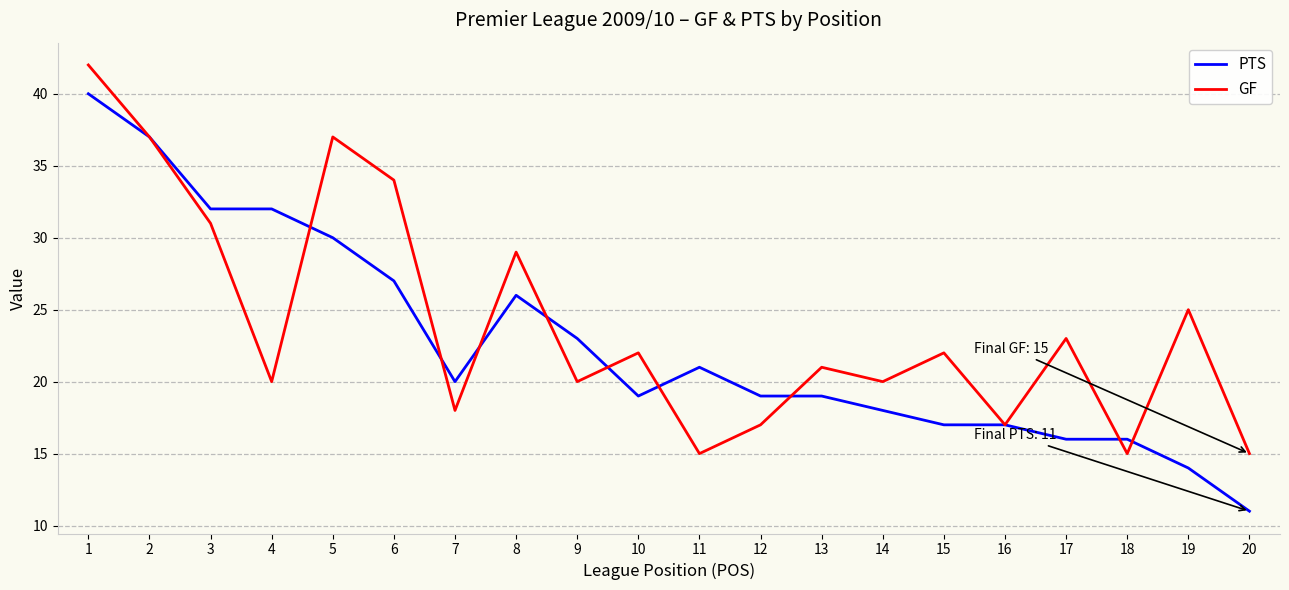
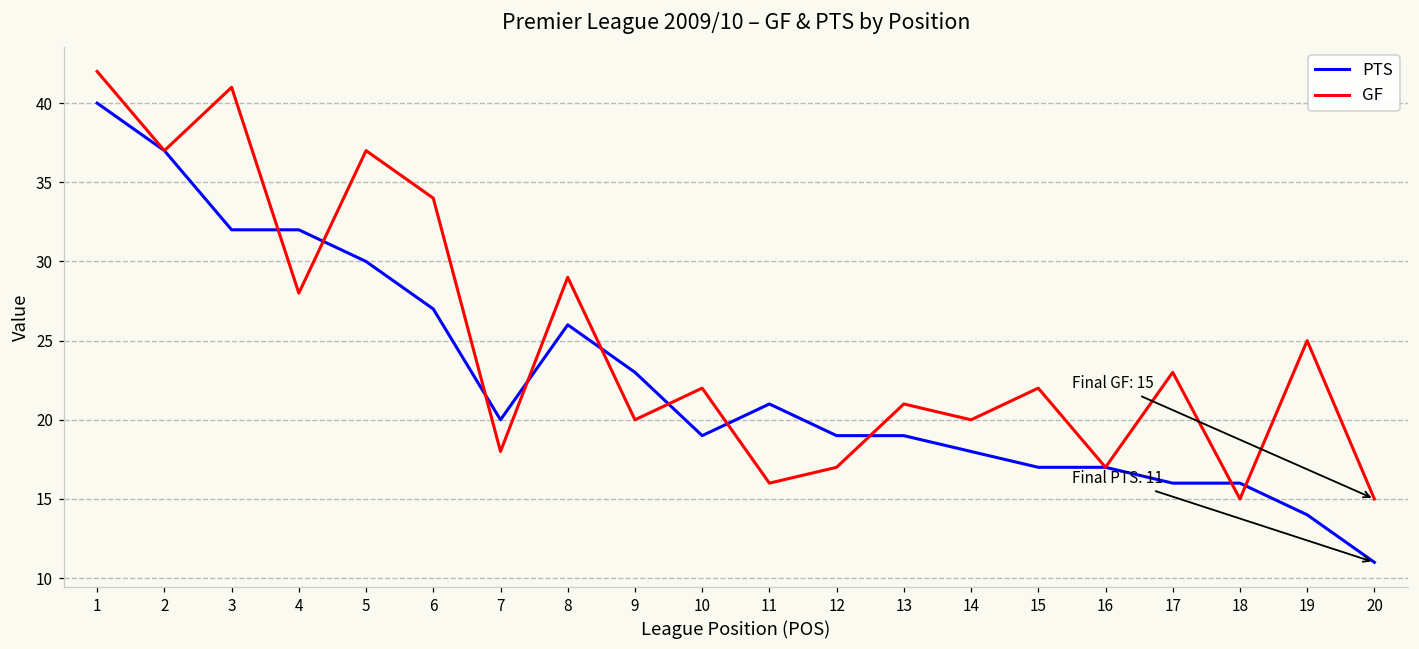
GF, 3: 31 -> 41
GF, 4: 20 -> 28
GF, 11: 15 -> 16
